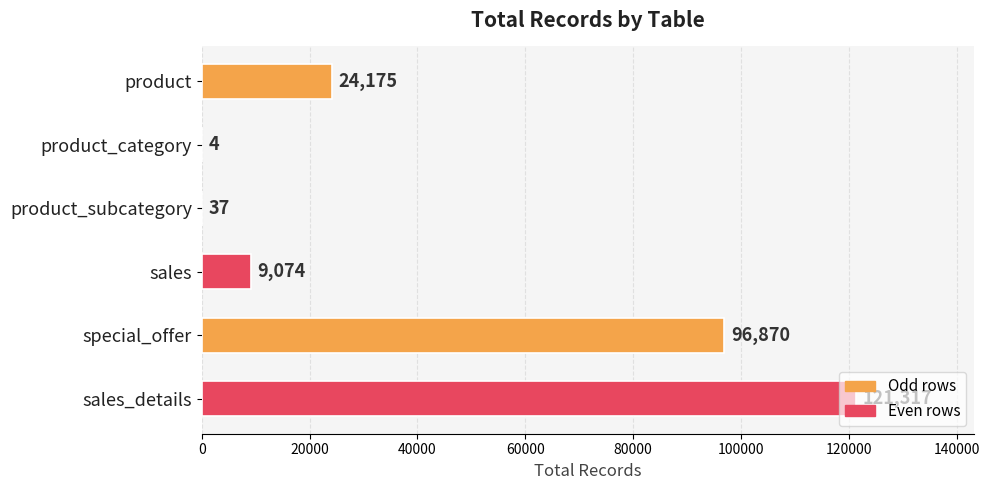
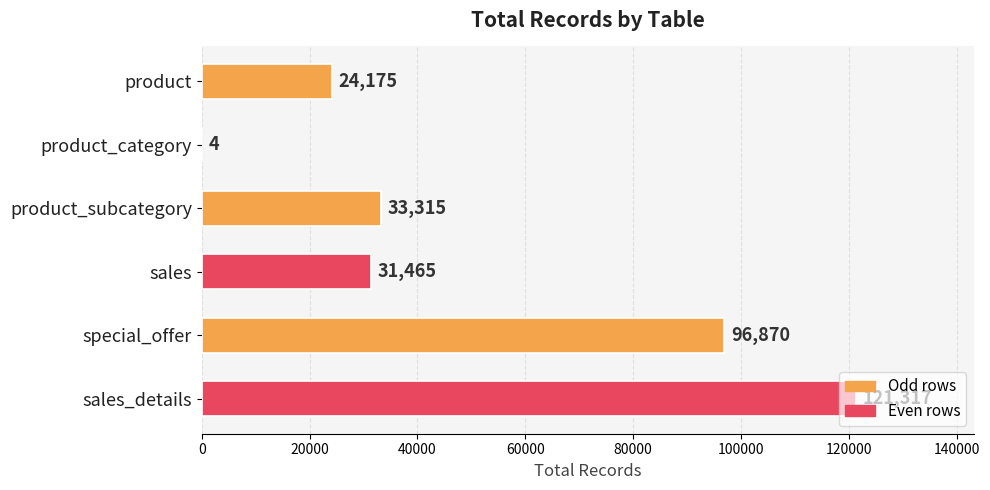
product_subcategory: 37 -> 33,315
sales: 9,074 -> 31,465
